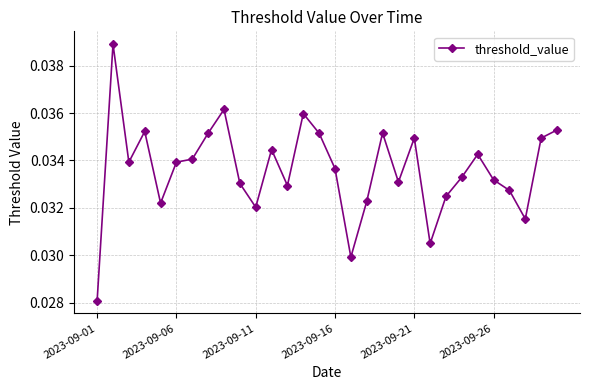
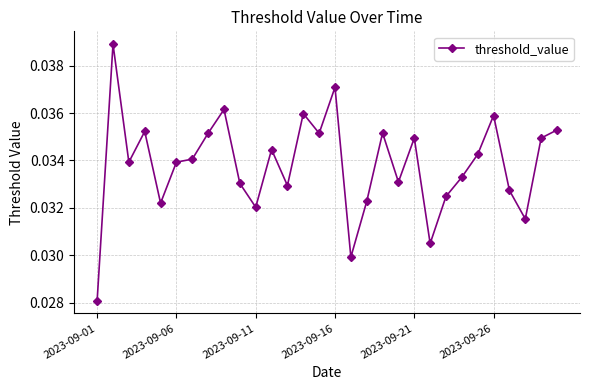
2023-09-16: 0.0337 -> 0.0371
2023-09-26: 0.0332 -> 0.0359
